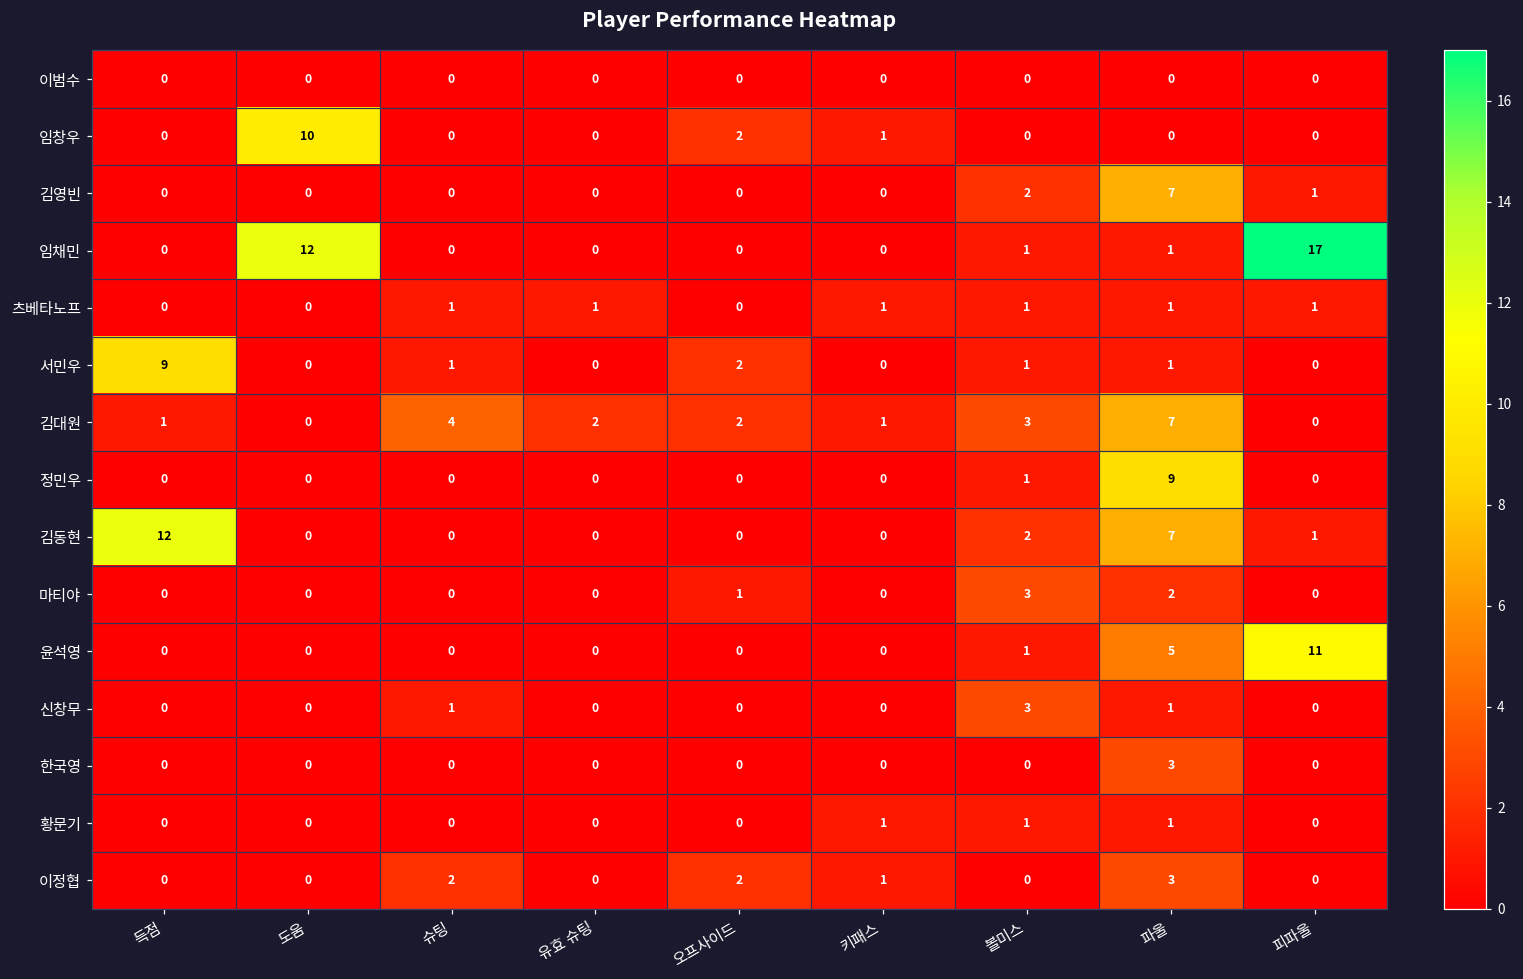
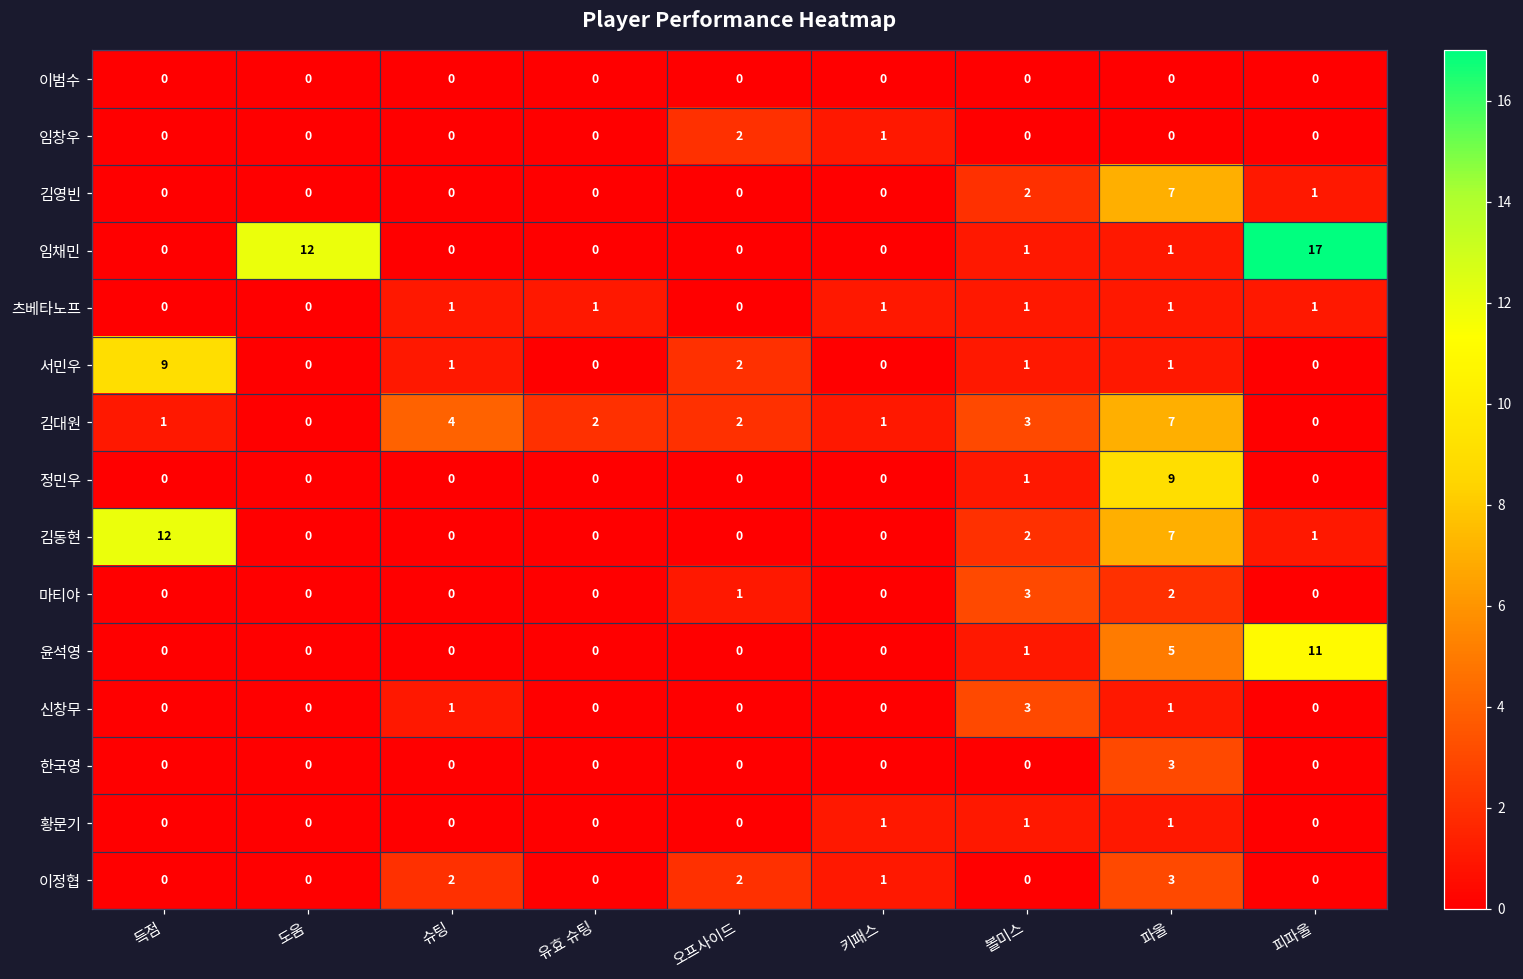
임창우, 도움: 10 -> 0
